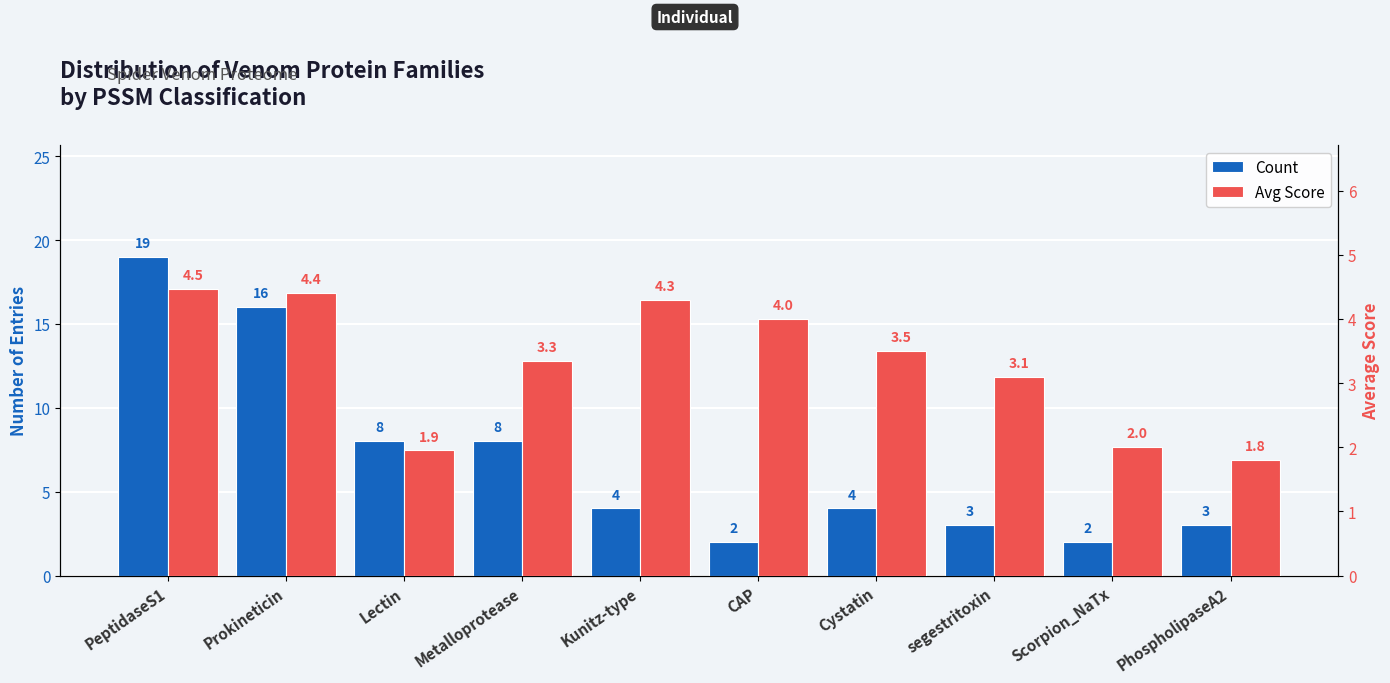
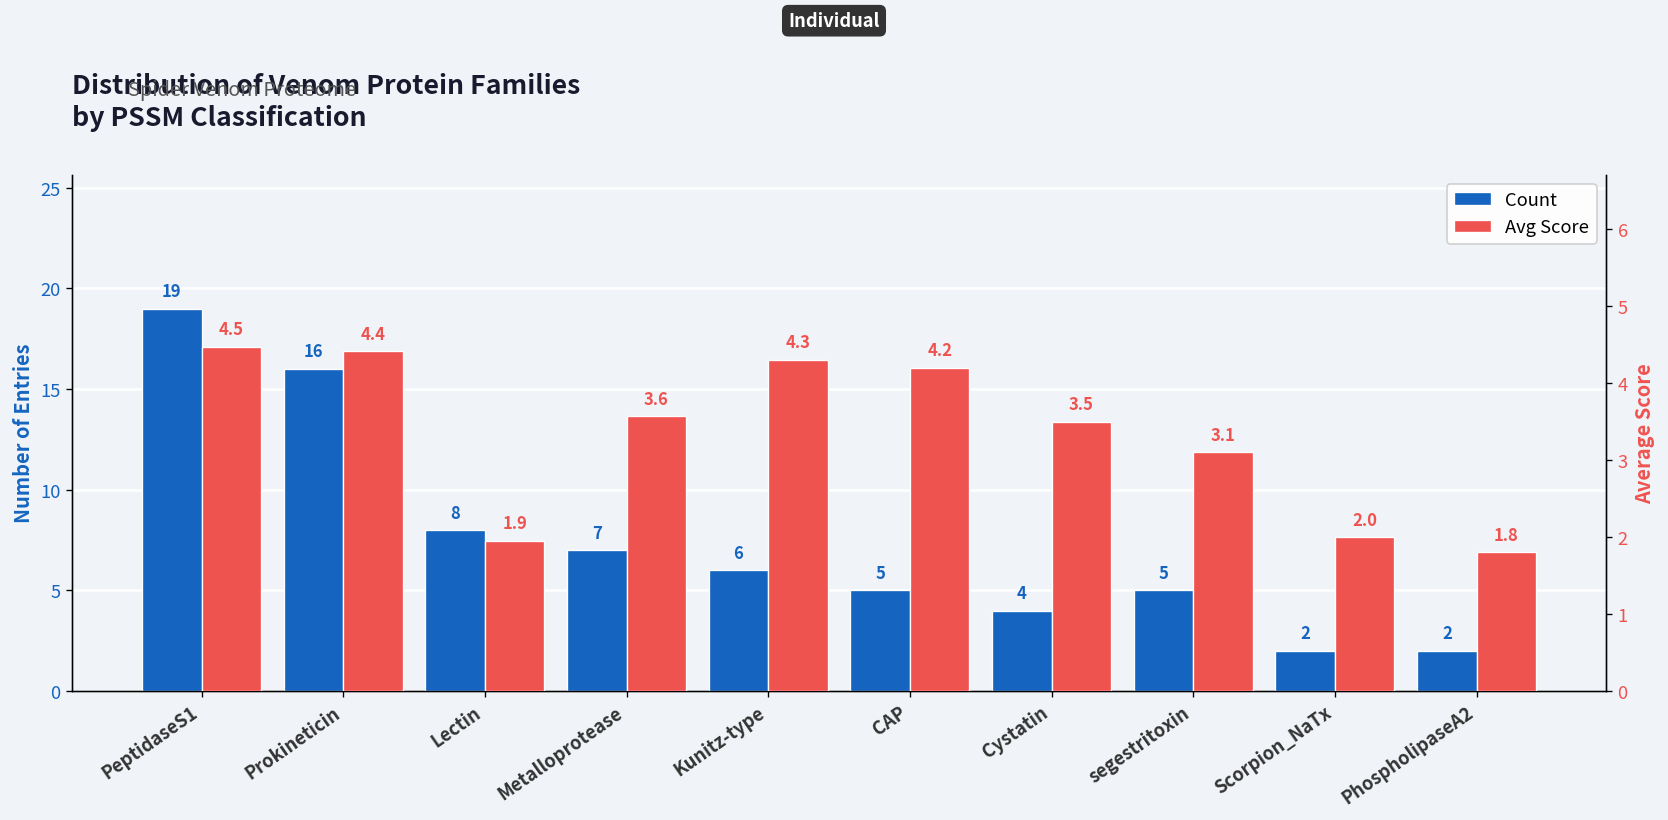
Count, Metalloprotease: 8 -> 7
Count, Kunitz-type: 4 -> 6
Count, CAP: 2 -> 5
Count, segestritoxin: 3 -> 5
Count, PhospholipaseA2: 3 -> 2
Avg Score, Metalloprotease: 3.3 -> 3.6
Avg Score, CAP: 4.0 -> 4.2
